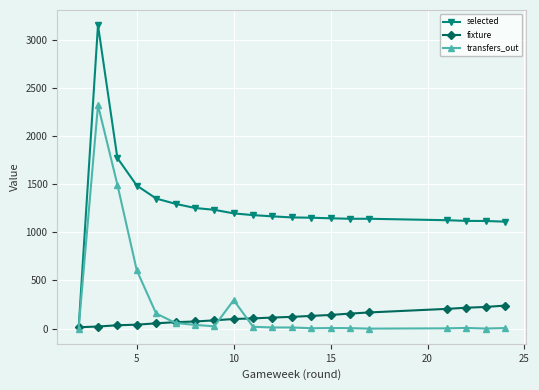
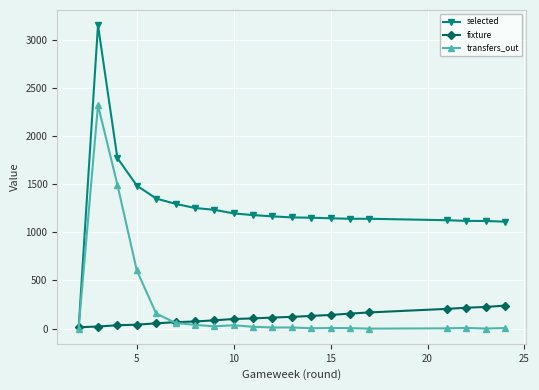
transfers_out, 10: 300 -> 0
